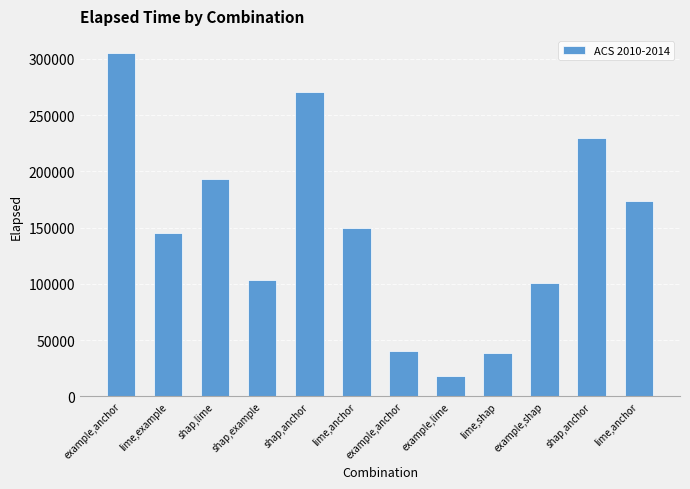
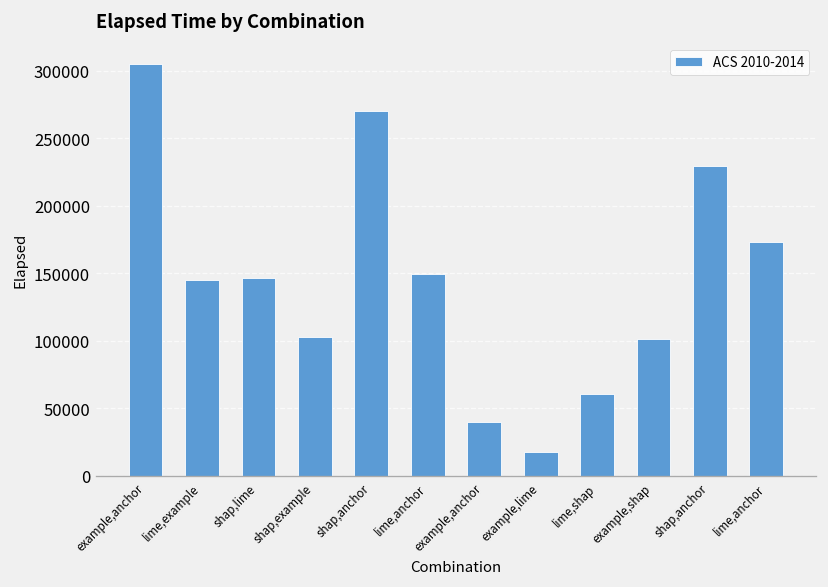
shap,lime: 193000 -> 147000
lime,shap: 38000 -> 61000
